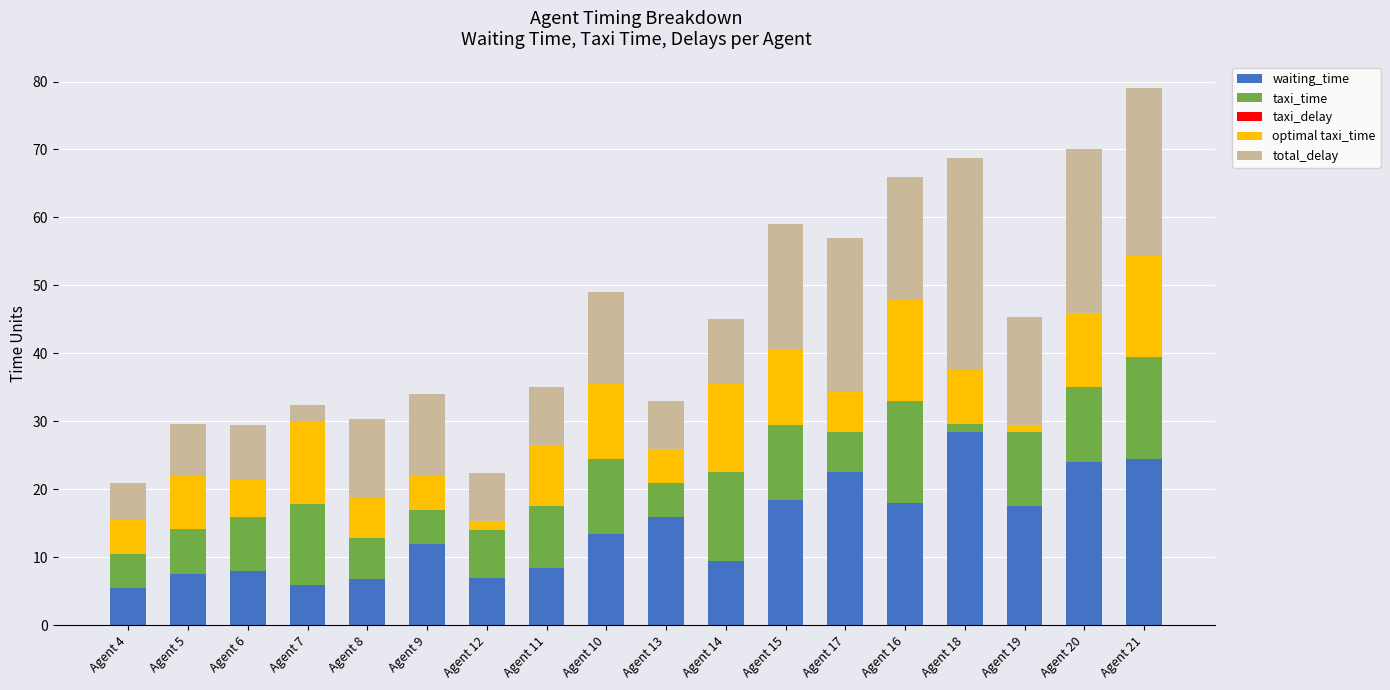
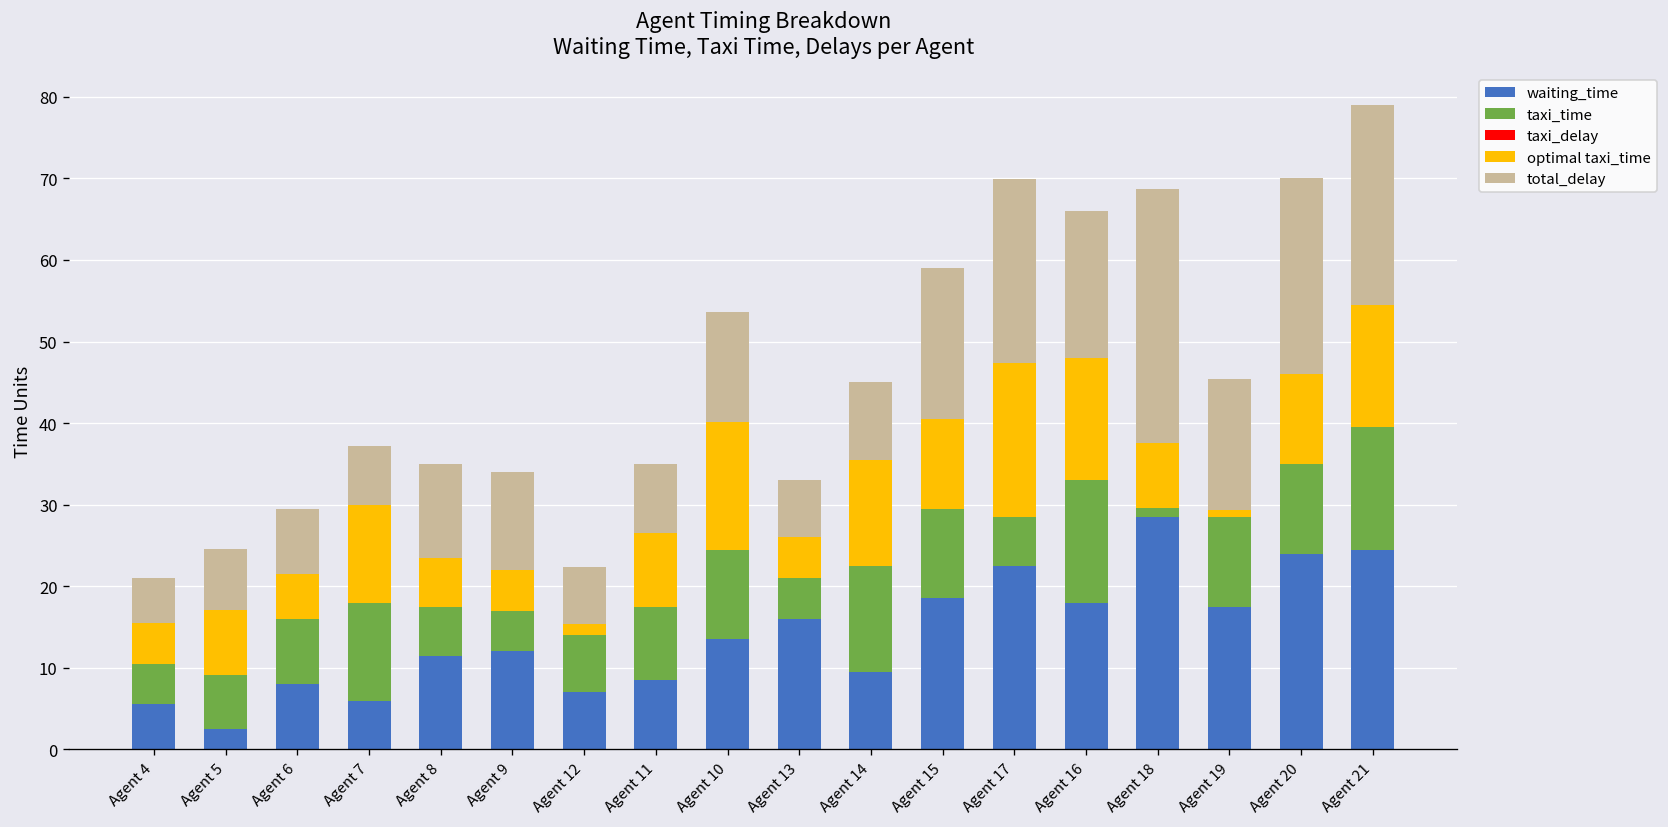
waiting_time, Agent 5: 8 -> 3
total_delay, Agent 7: 3 -> 7
waiting_time, Agent 8: 7 -> 12
optimal taxi_time, Agent 10: 11 -> 16
optimal taxi_time, Agent 17: 6 -> 19
